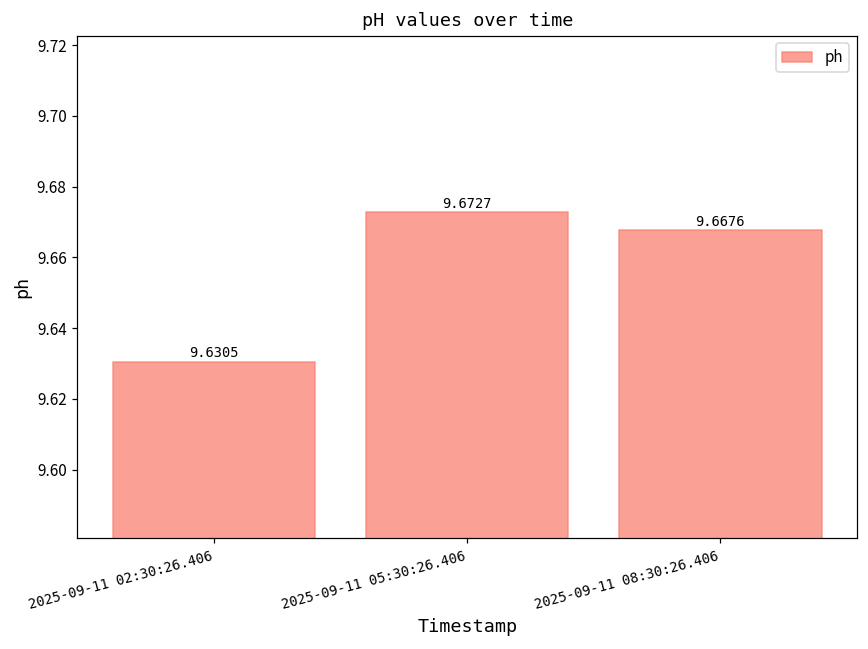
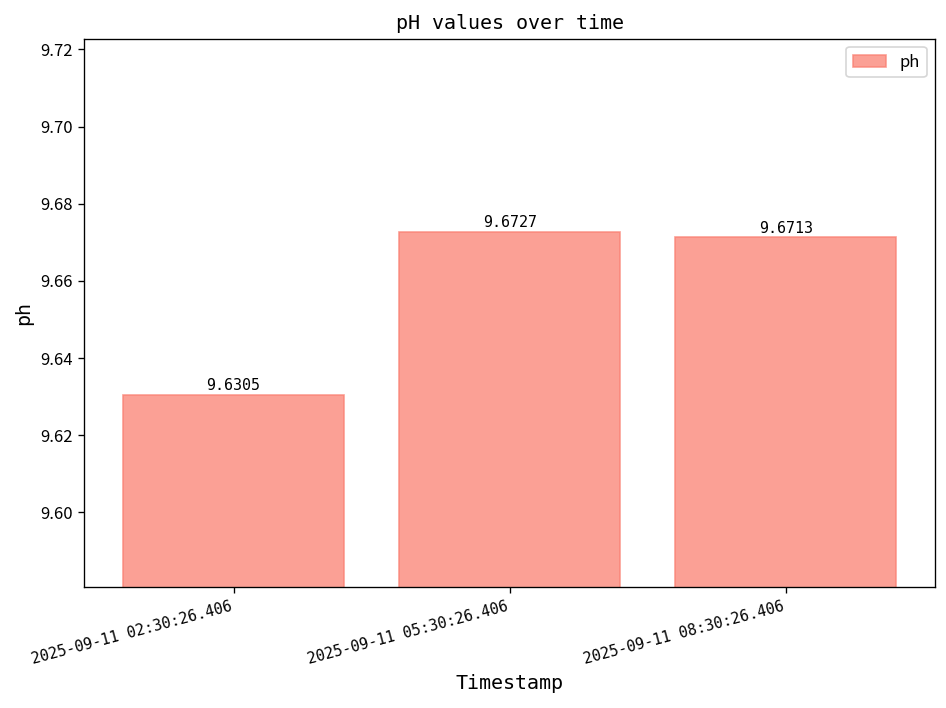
2025-09-11 08:30:26.406: 9.6676 -> 9.6713
